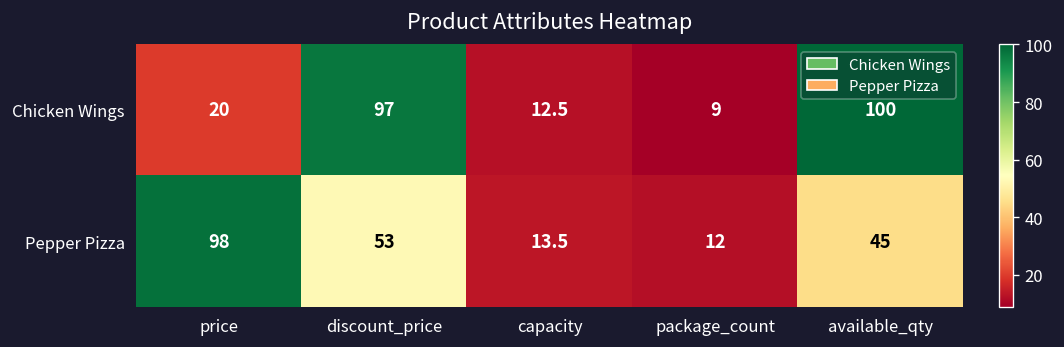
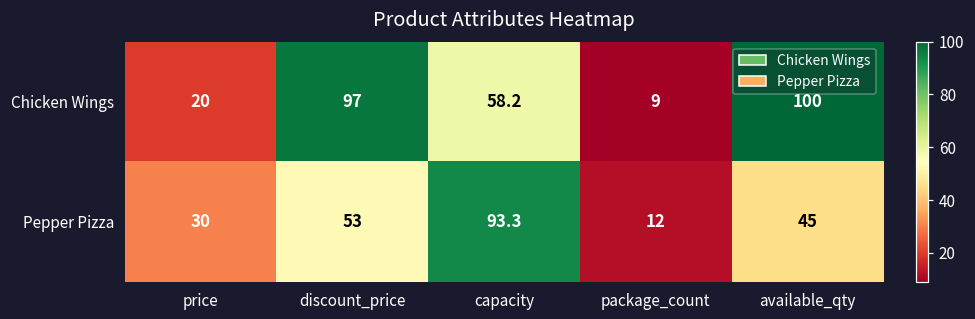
Chicken Wings, capacity: 12.5 -> 58.2
Pepper Pizza, price: 98 -> 30
Pepper Pizza, capacity: 13.5 -> 93.3
